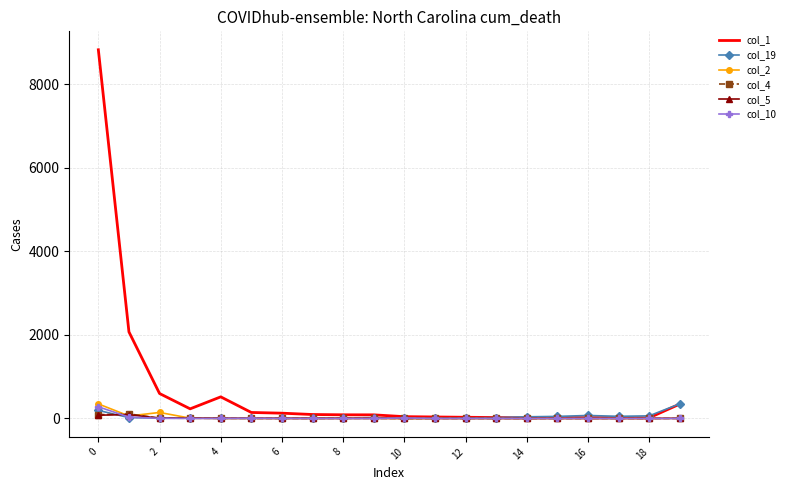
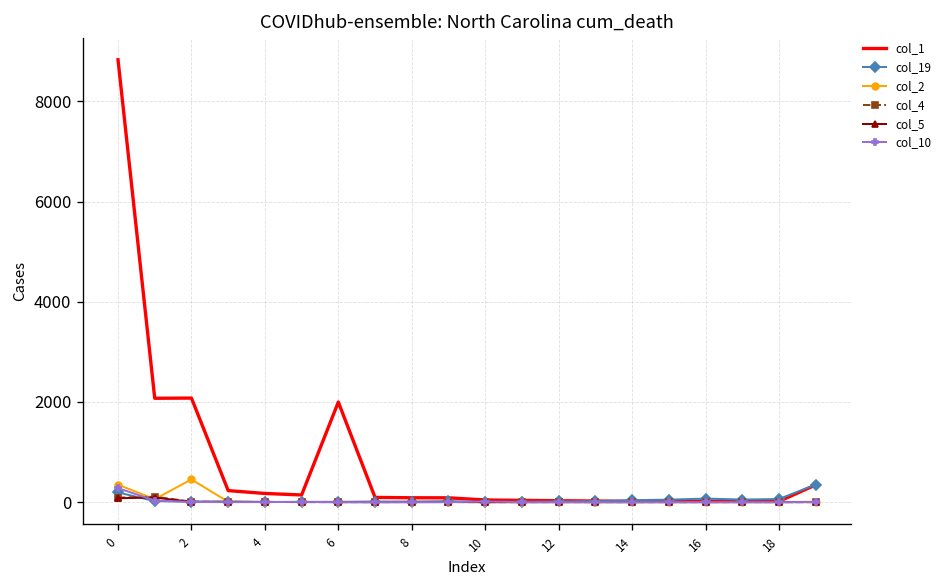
col_1, 2: 600 -> 2100
col_2, 2: 100 -> 500
col_1, 4: 500 -> 200
col_1, 6: 100 -> 2000
